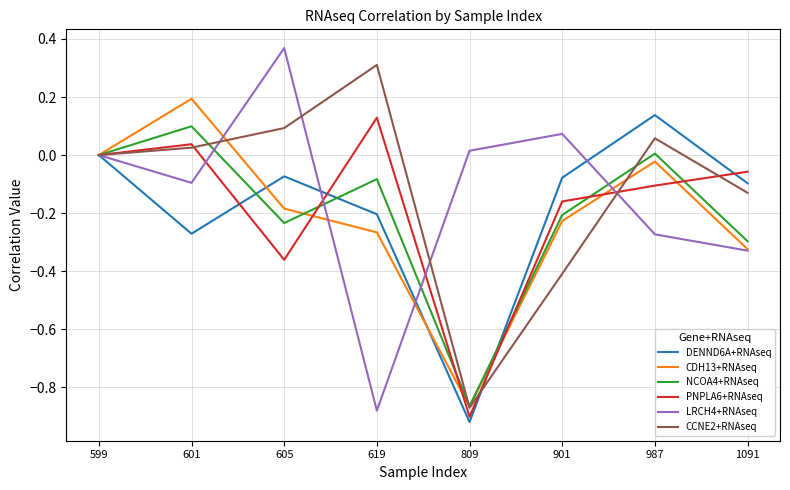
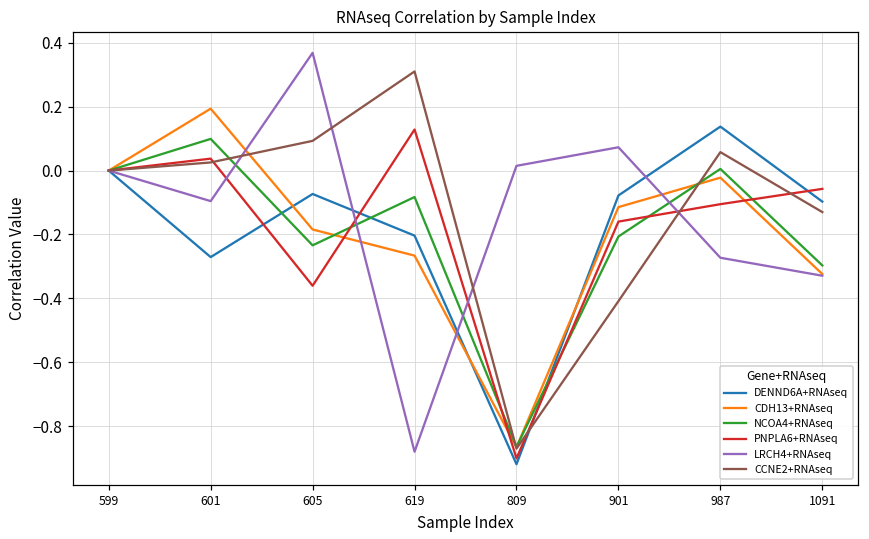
CDH13+RNAseq, 901: -0.23 -> -0.11
